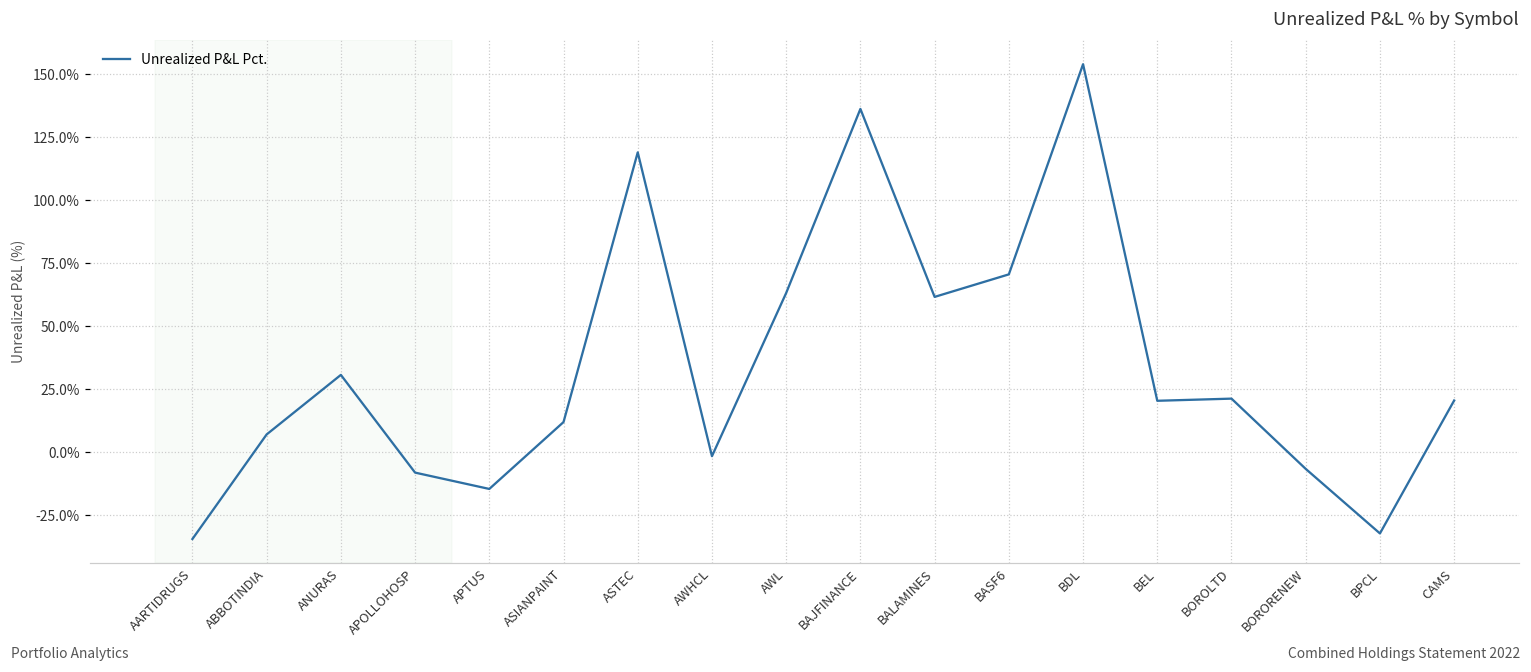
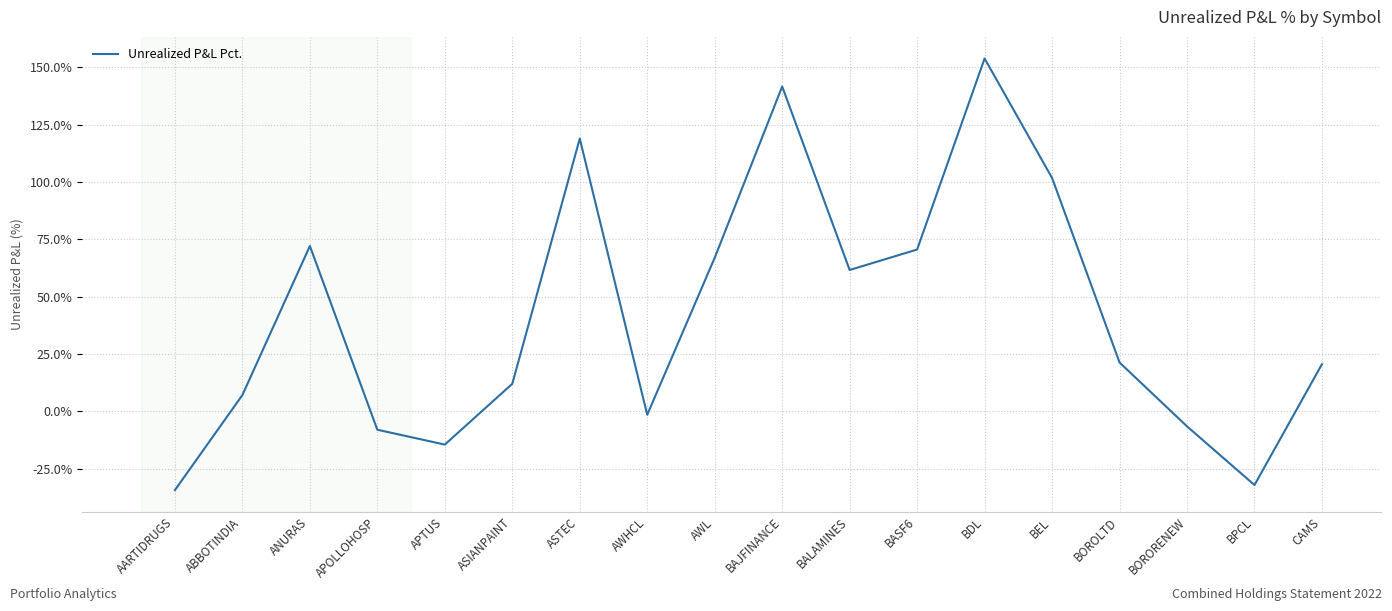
ANURAS: 31% -> 72%
AWL: 63% -> 67%
BAJFINANCE: 136% -> 142%
BEL: 20% -> 102%
